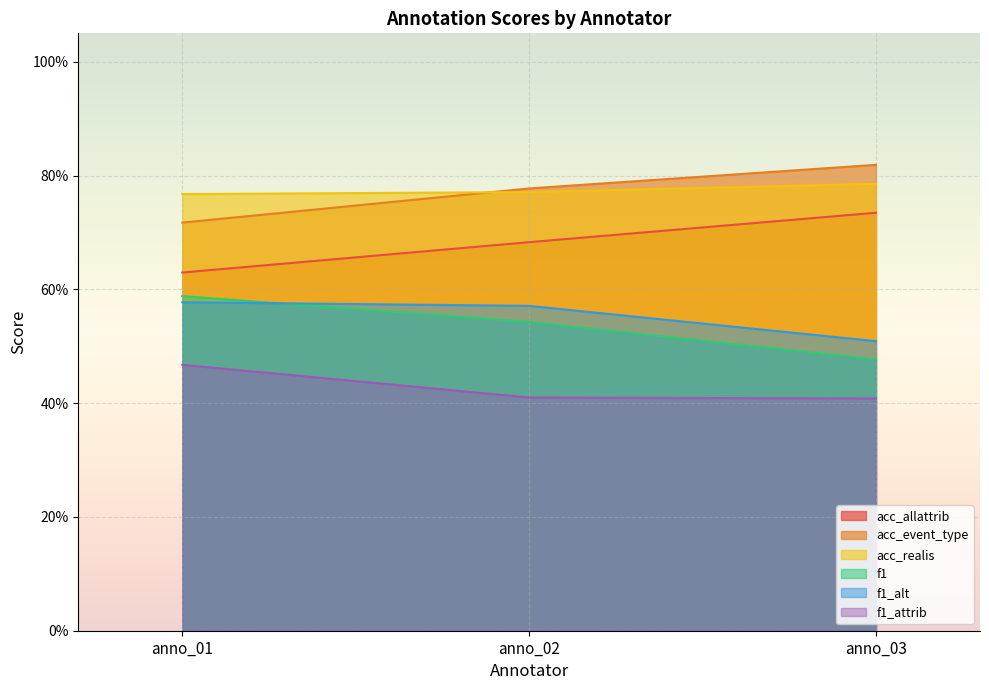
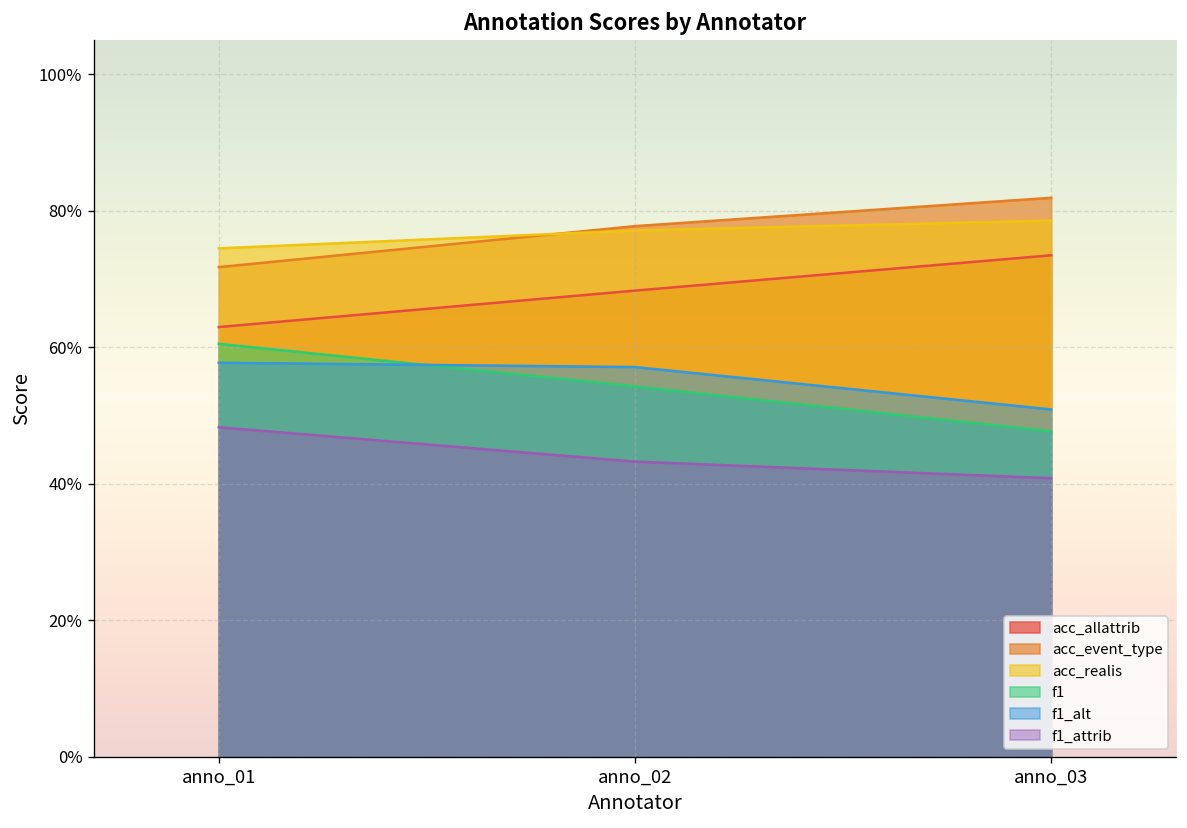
acc_realis, anno_01: 77% -> 74%
f1, anno_01: 59% -> 61%
f1_attrib, anno_01: 47% -> 48%
f1_attrib, anno_02: 41% -> 43%
